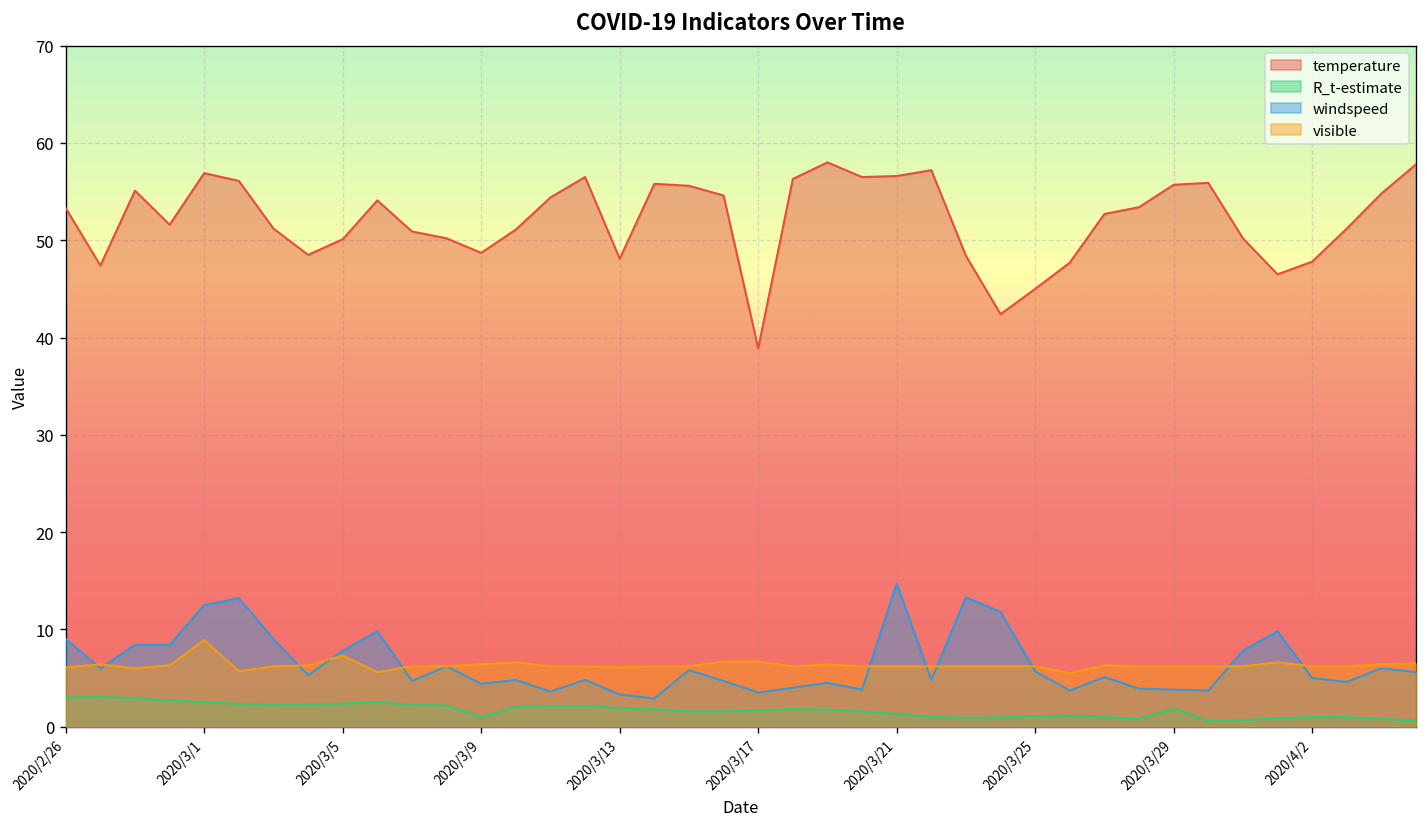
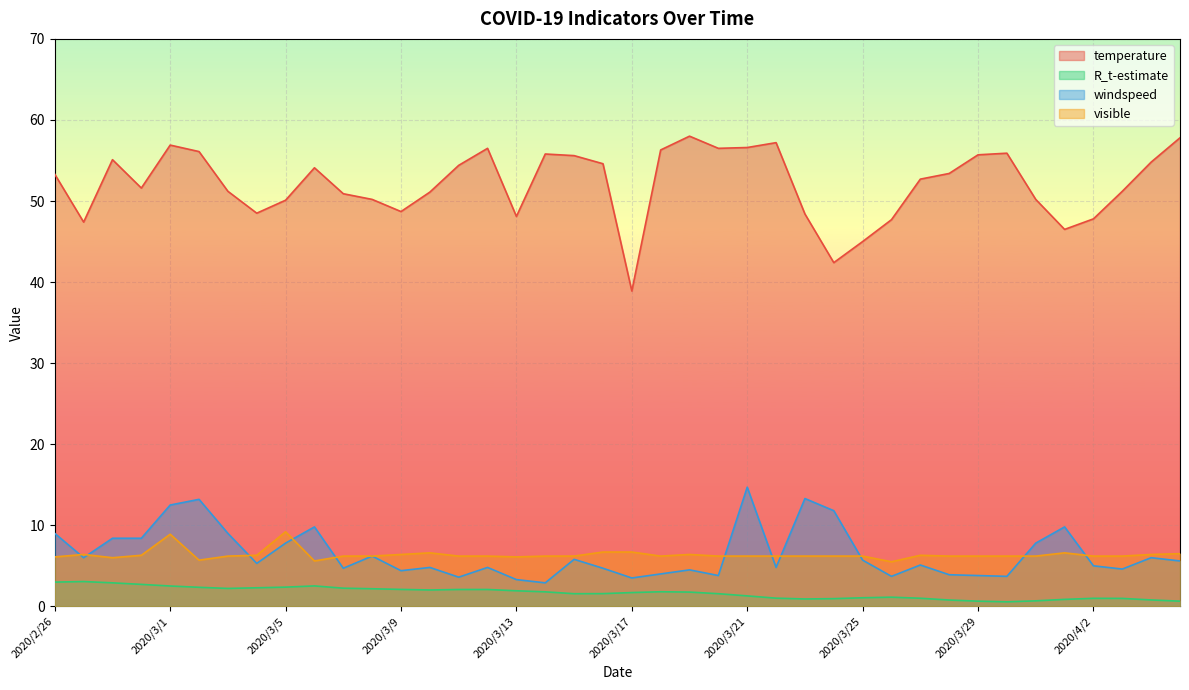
visible, 2020/3/5: 7 -> 9
R_t-estimate, 2020/3/9: 1 -> 2
R_t-estimate, 2020/3/29: 2 -> 1
